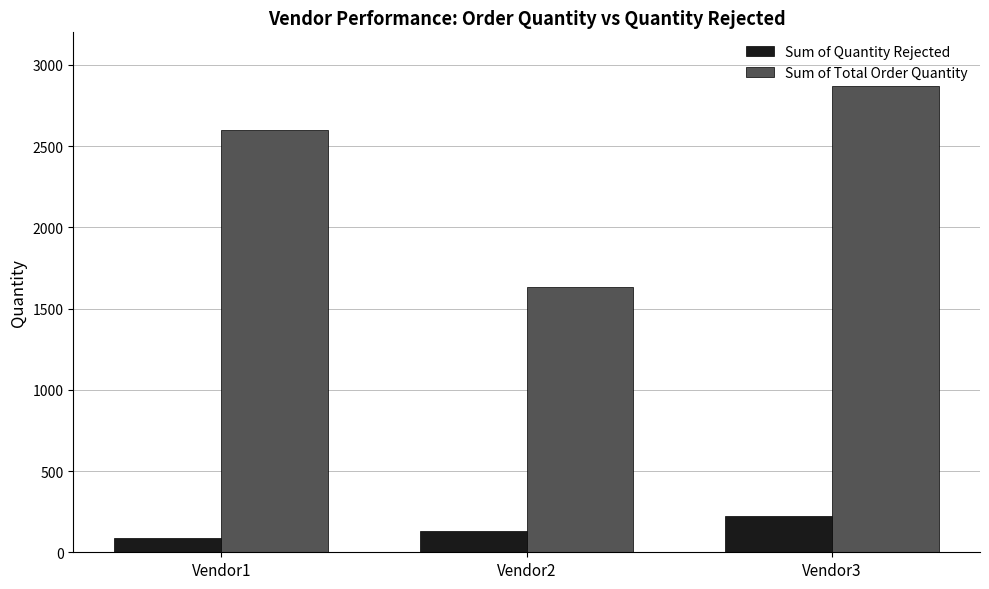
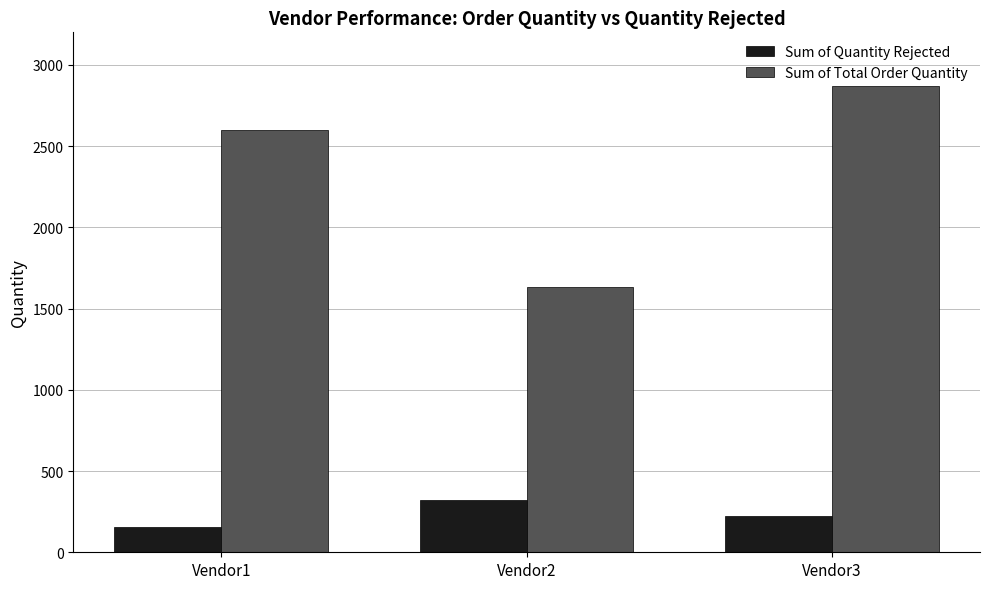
Sum of Quantity Rejected, Vendor1: 90 -> 160
Sum of Quantity Rejected, Vendor2: 130 -> 320
